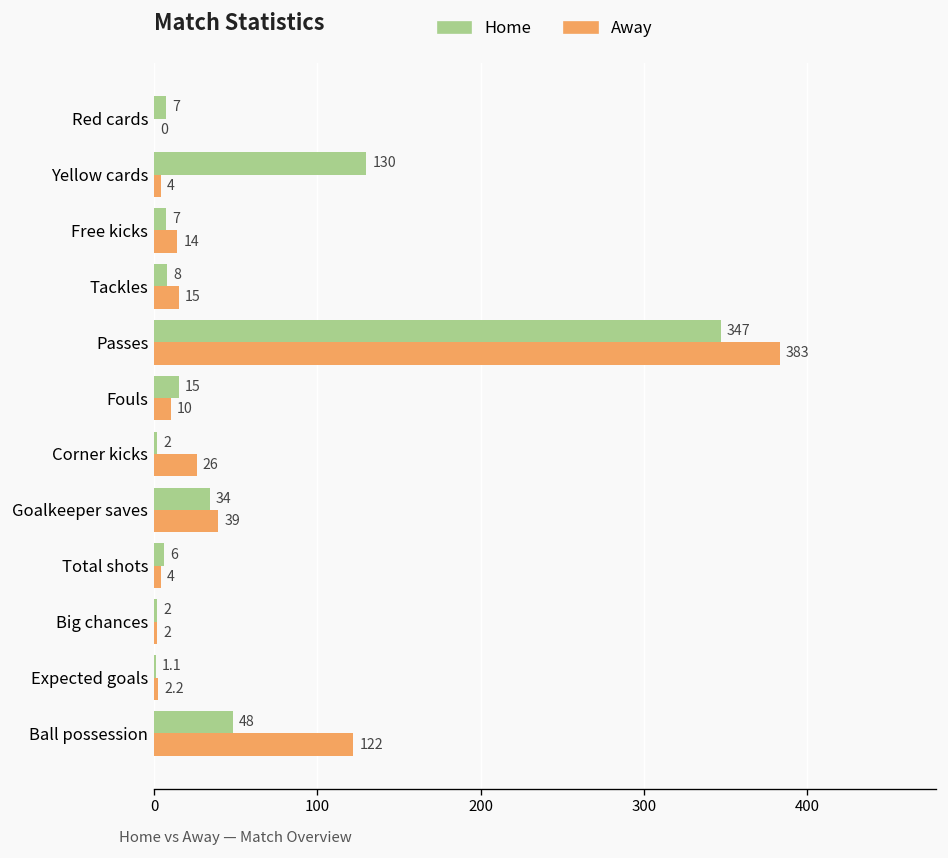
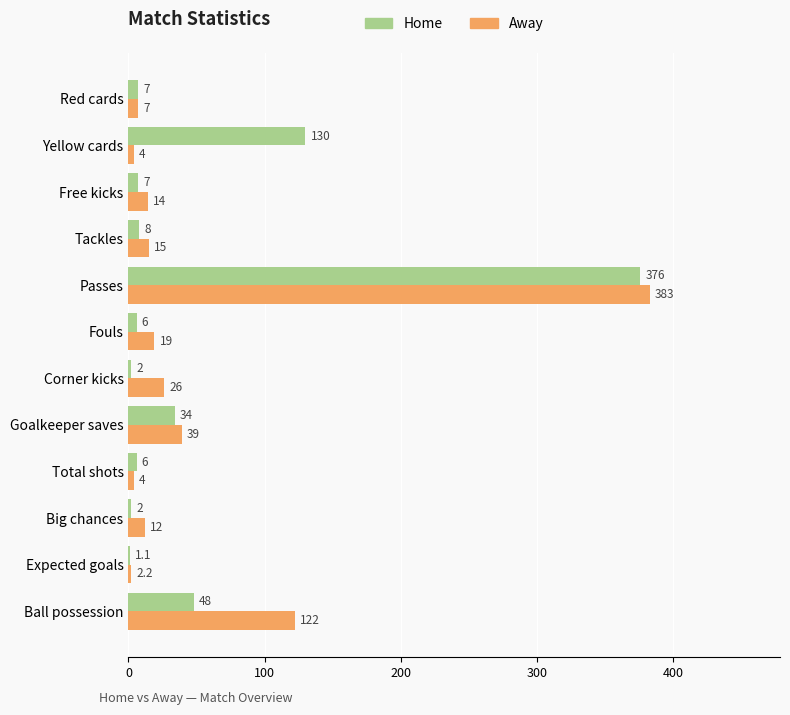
Away, Red cards: 0 -> 7
Home, Passes: 347 -> 376
Home, Fouls: 15 -> 6
Away, Fouls: 10 -> 19
Away, Big chances: 2 -> 12
